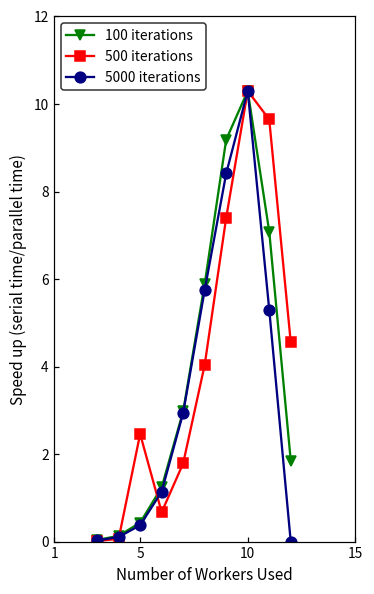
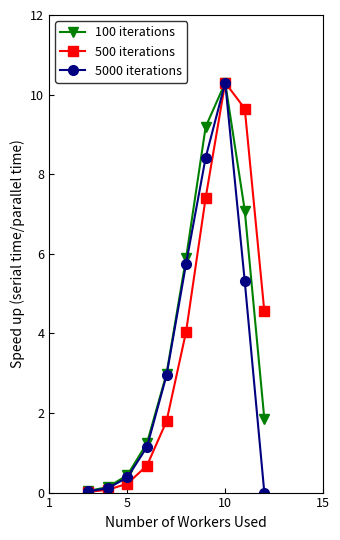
500 iterations, 5: 2.5 -> 0.2
